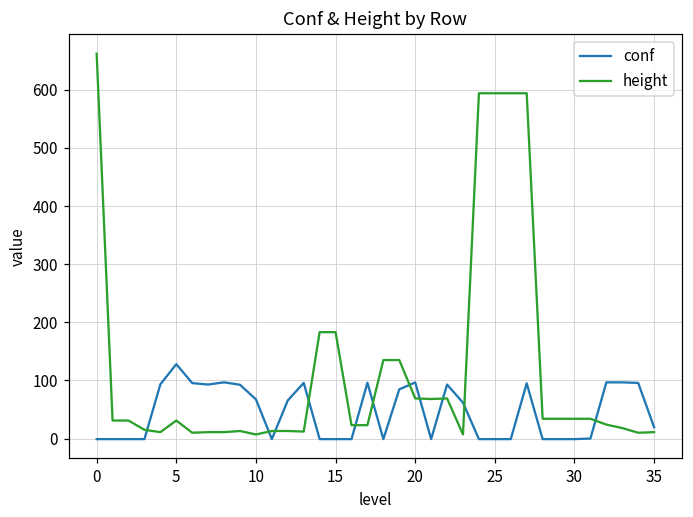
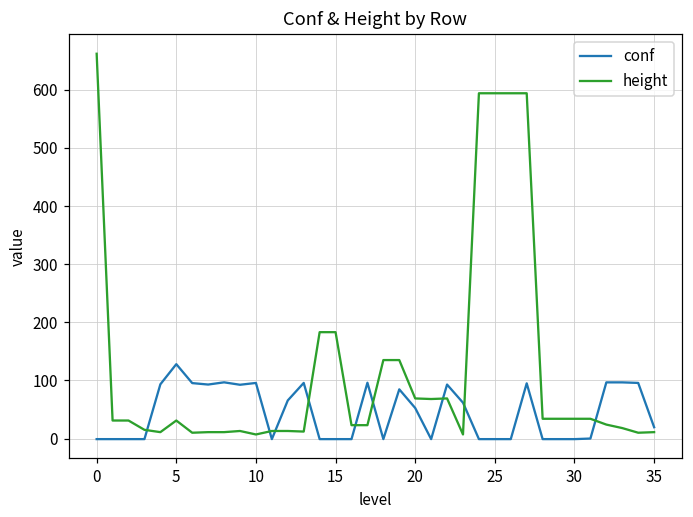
conf, 10: 70 -> 100
conf, 20: 100 -> 50
